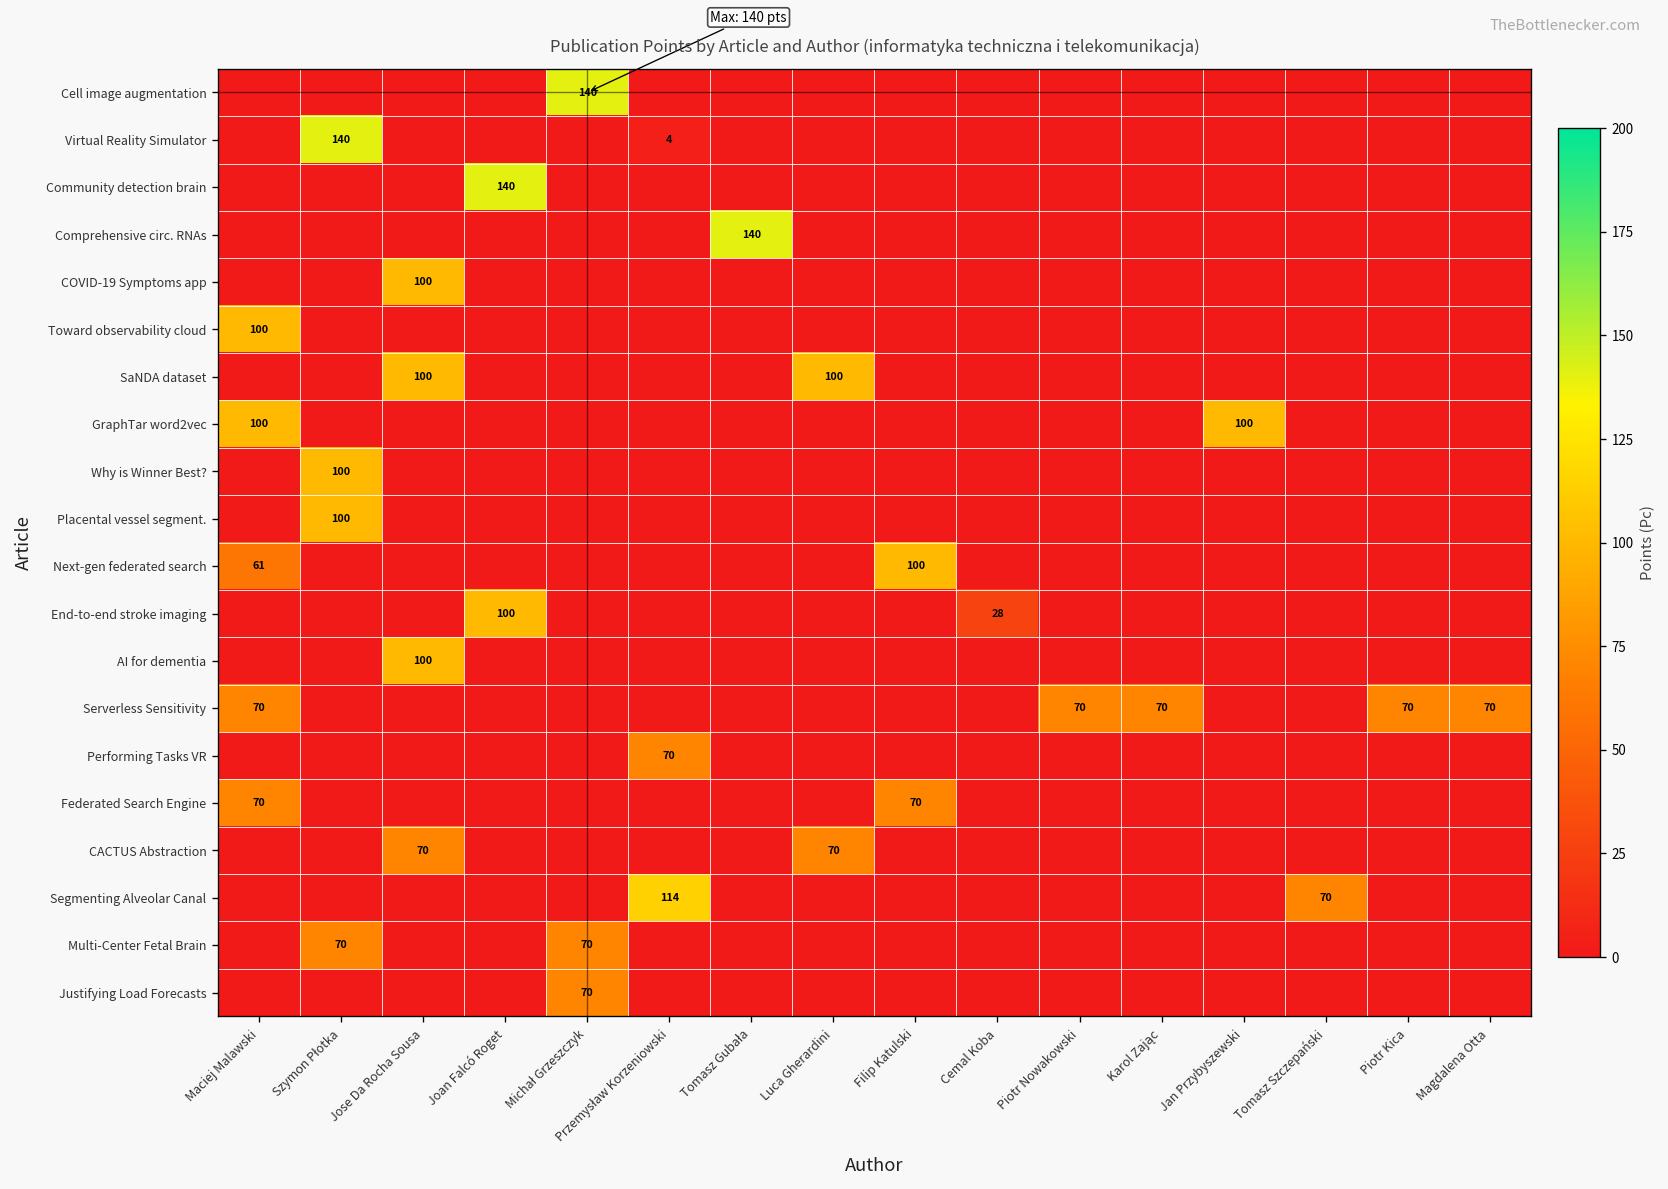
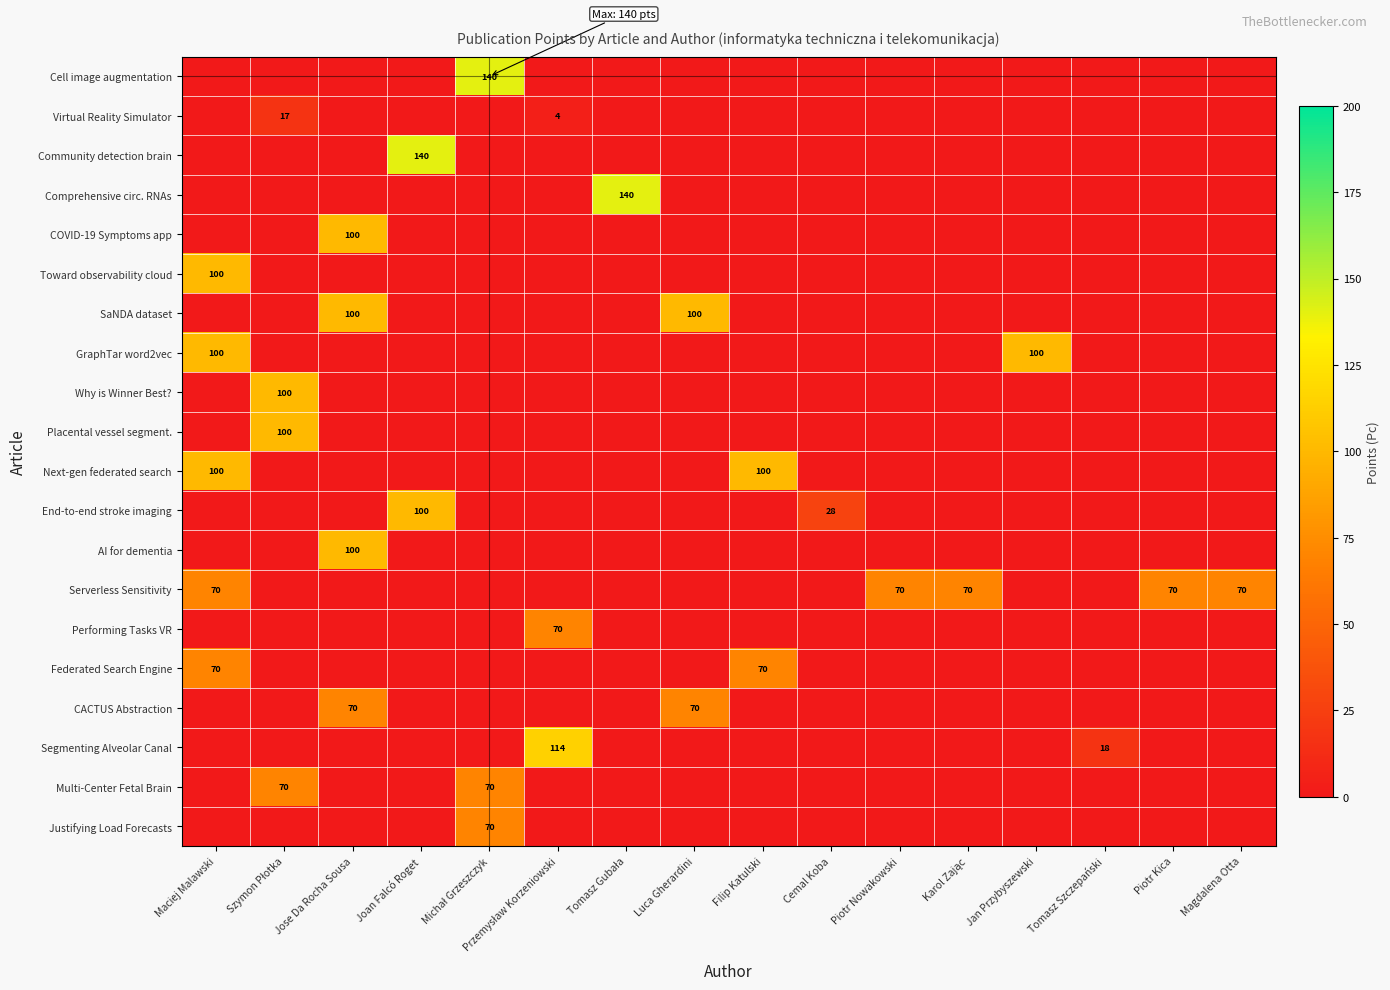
Virtual Reality Simulator, Szymon Płotka: 140 -> 17
Next-gen federated search, Maciej Malawski: 61 -> 100
Segmenting Alveolar Canal, Tomasz Szczepański: 70 -> 18
